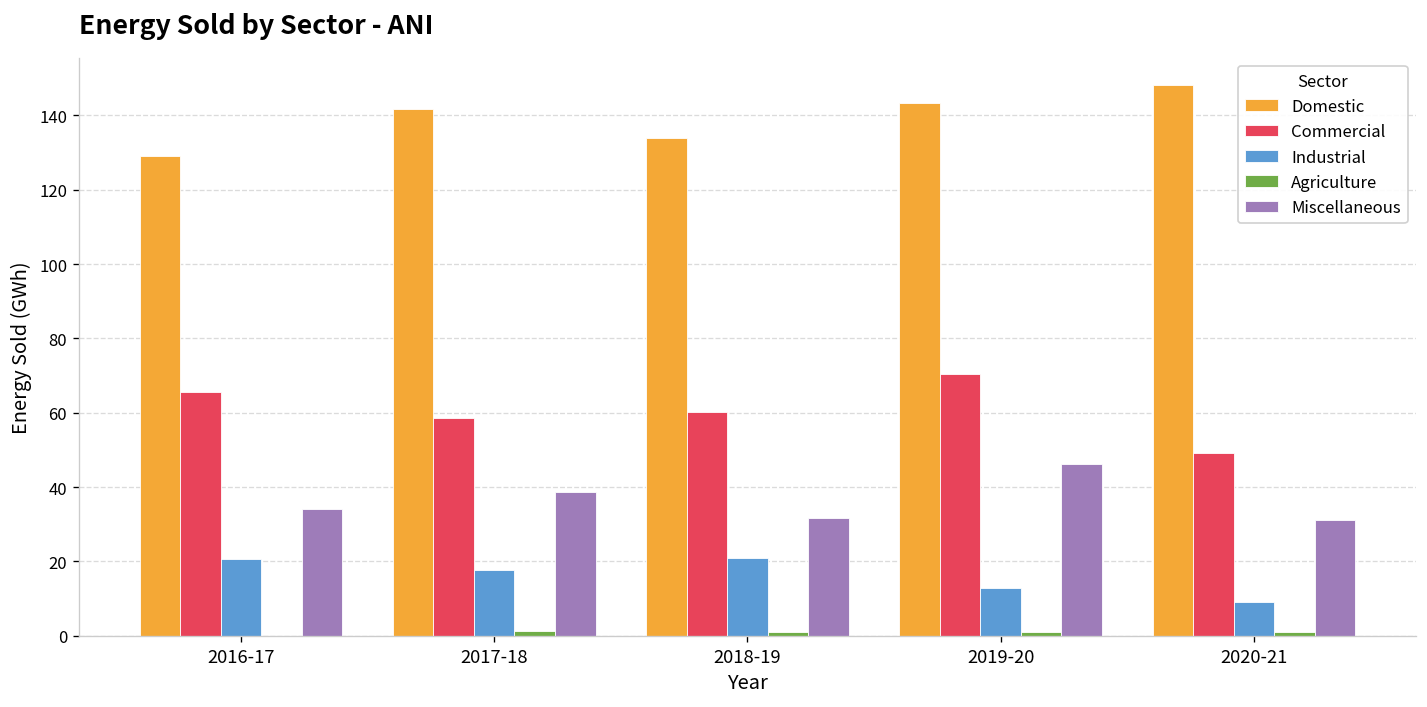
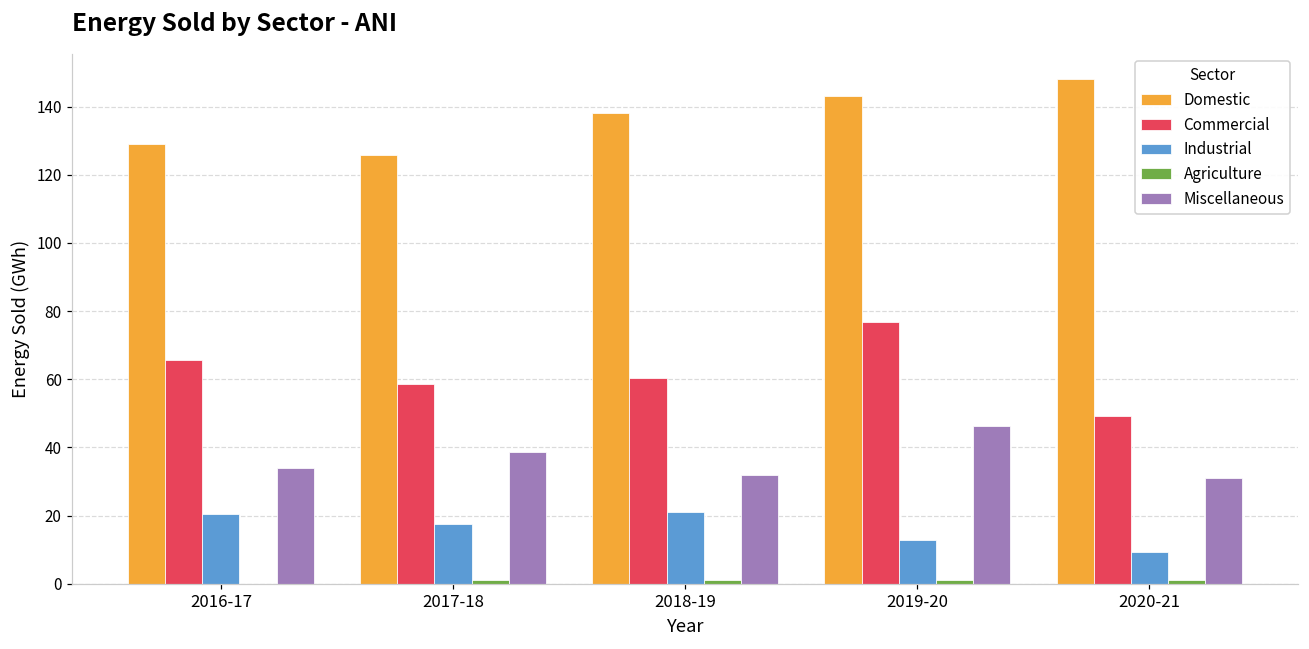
Domestic, 2017-18: 142 -> 126
Domestic, 2018-19: 134 -> 138
Commercial, 2019-20: 70 -> 77
